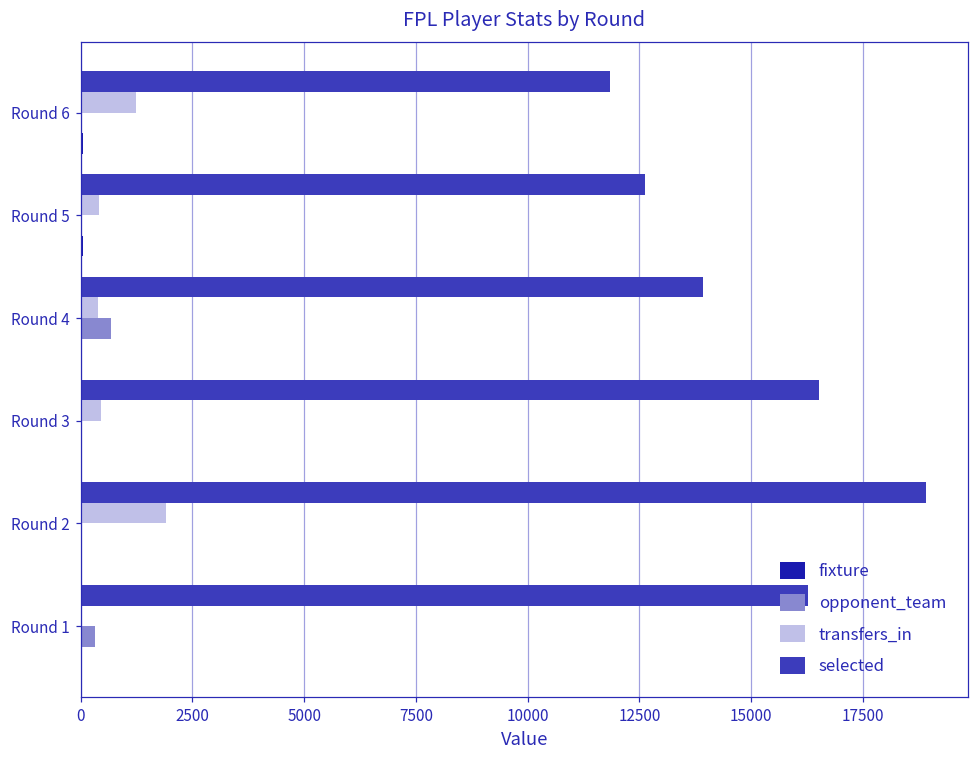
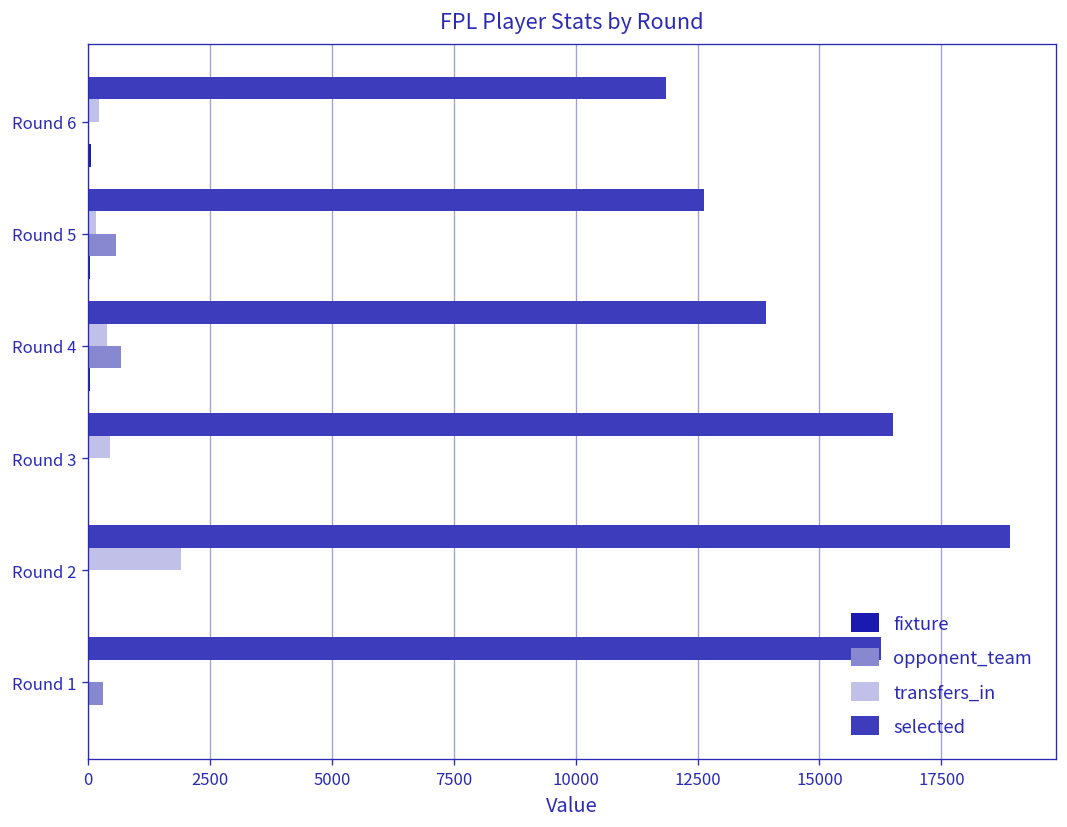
transfers_in, Round 6: 1200 -> 200
transfers_in, Round 5: 400 -> 200
opponent_team, Round 5: 0 -> 600
